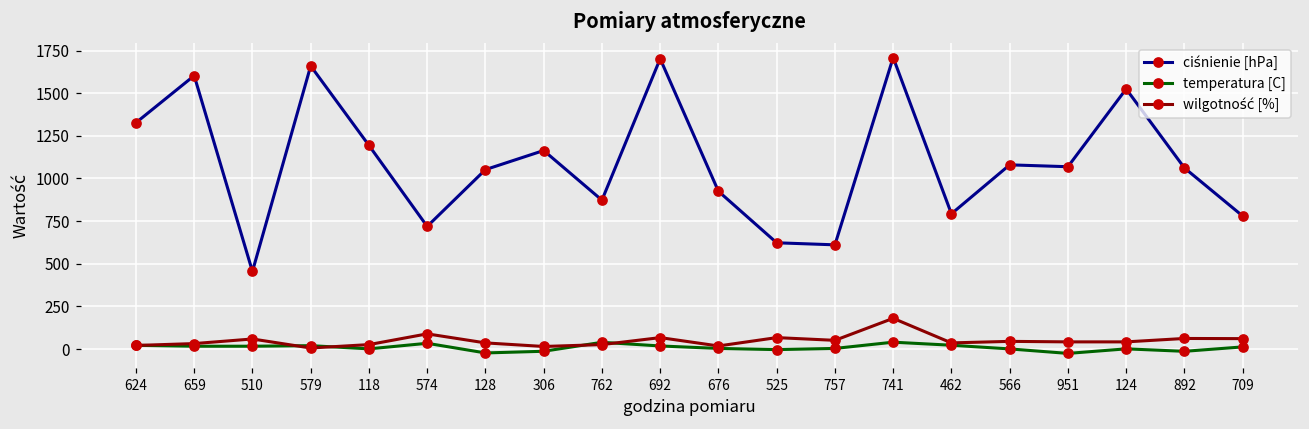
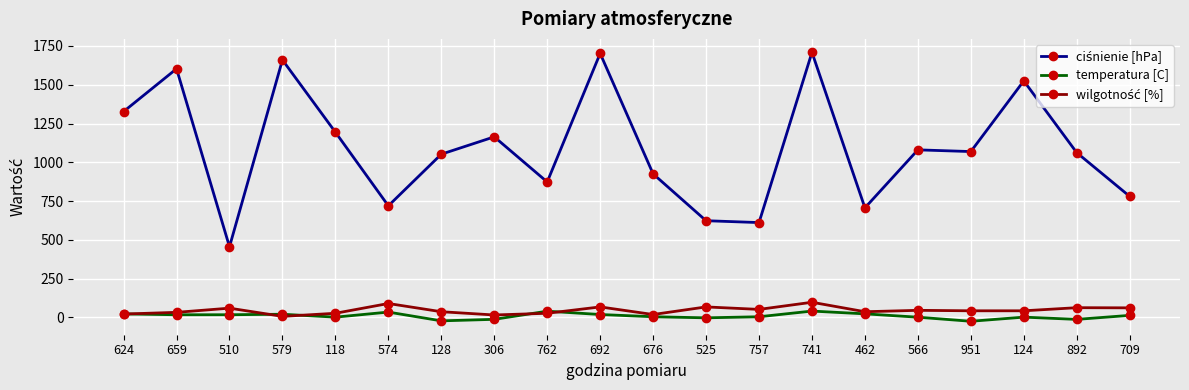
wilgotność [%], 741: 180 -> 100
ciśnienie [hPa], 462: 790 -> 710
